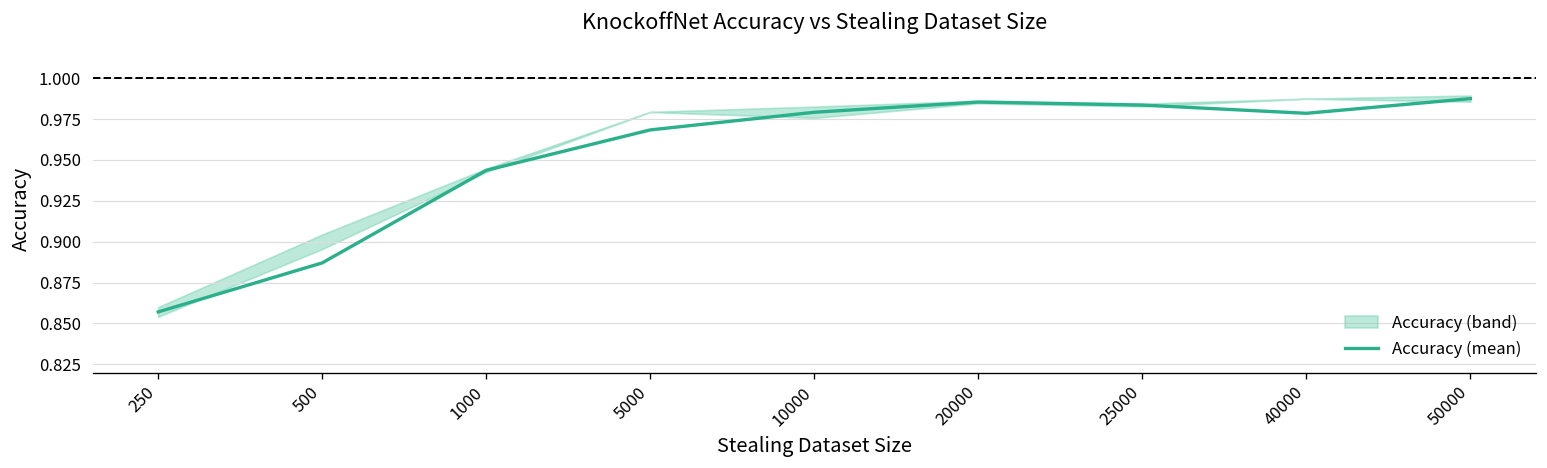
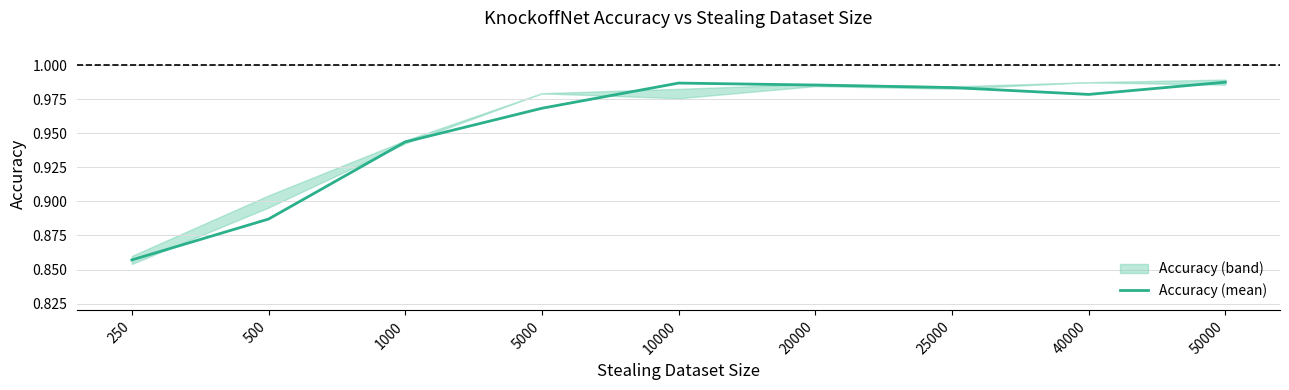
Accuracy (mean), 10000: 0.979 -> 0.987
